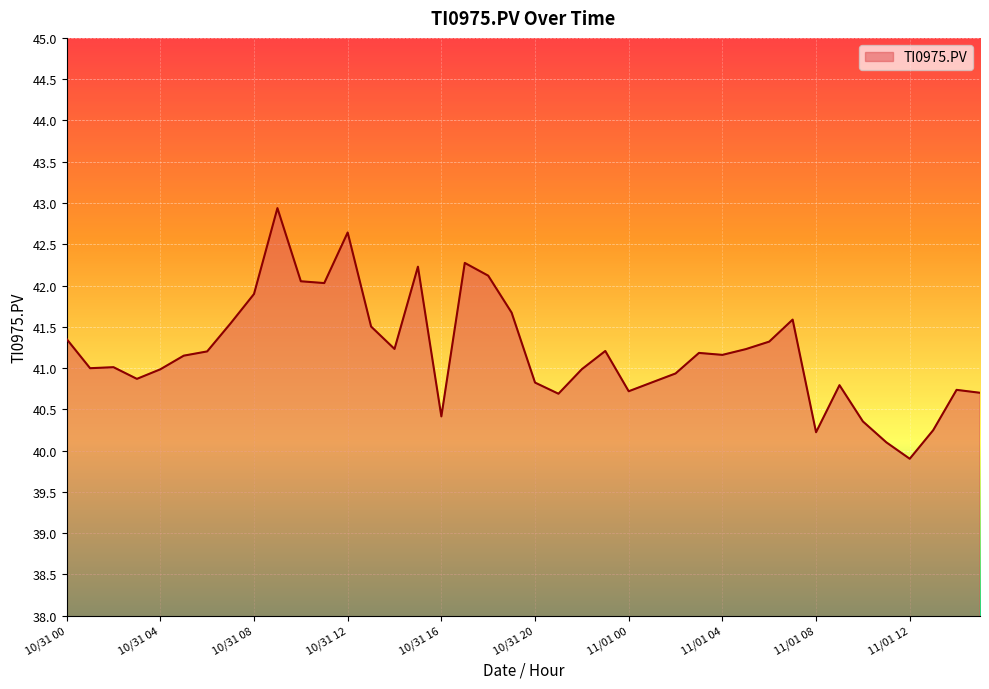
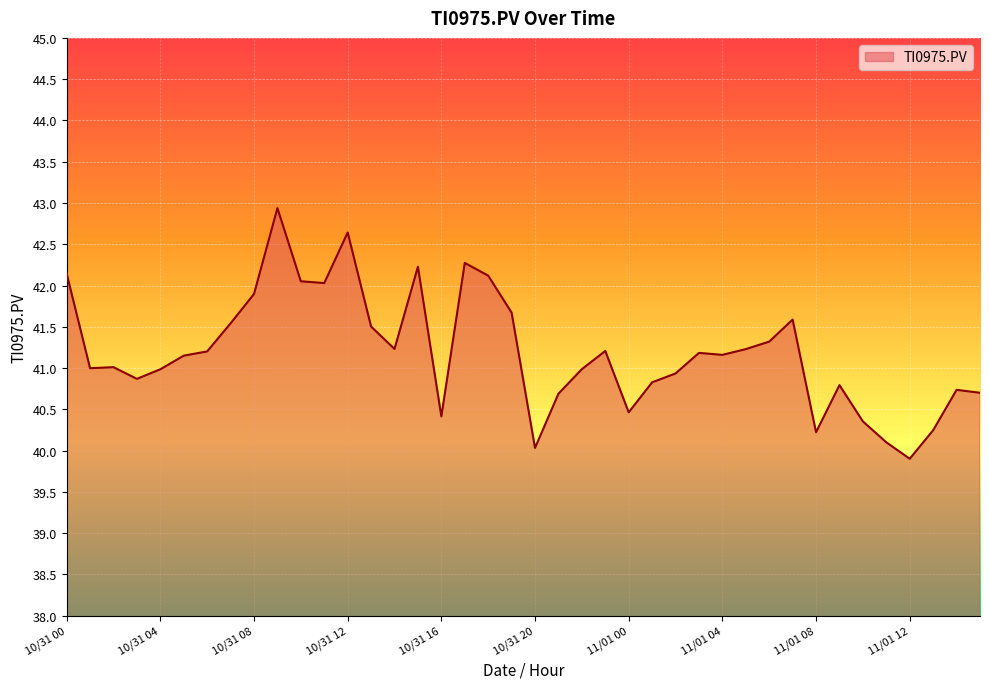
10/31 00: 41.4 -> 42.1
10/31 20: 40.8 -> 40.0
11/01 00: 40.7 -> 40.5
